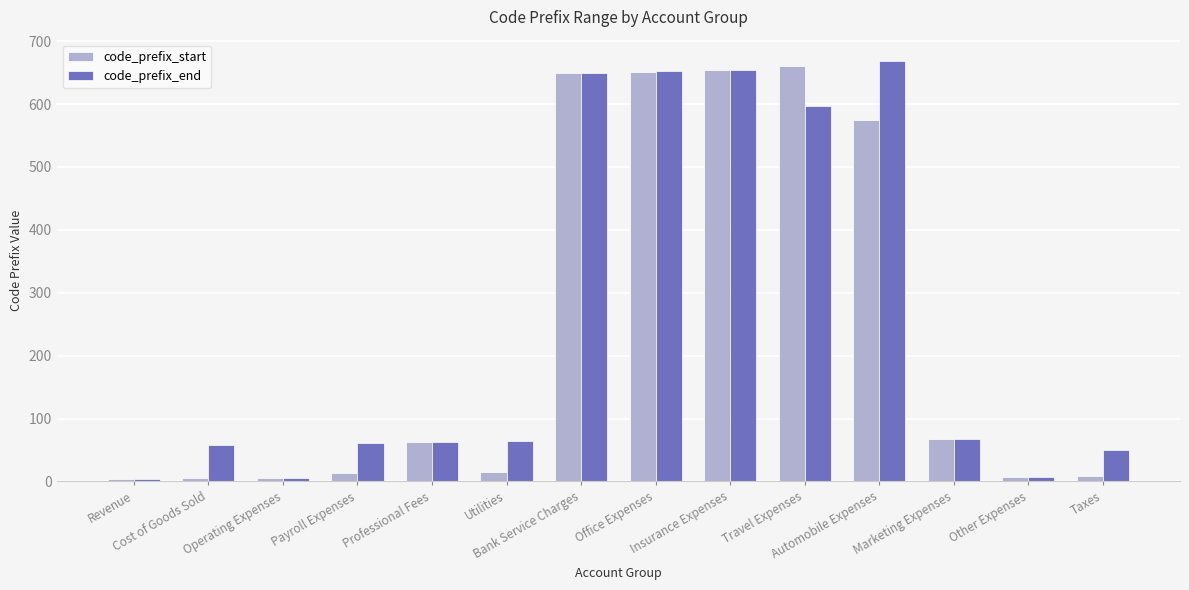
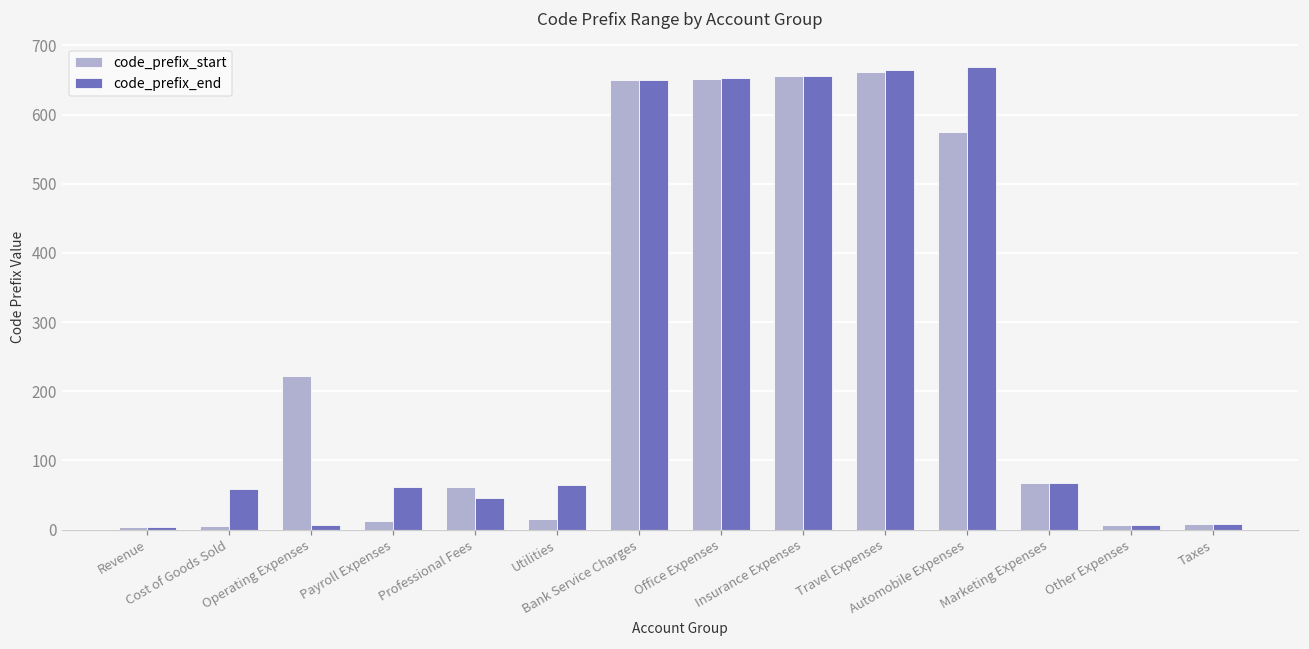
code_prefix_start, Operating Expenses: 10 -> 220
code_prefix_end, Professional Fees: 60 -> 50
code_prefix_end, Travel Expenses: 600 -> 660
code_prefix_end, Taxes: 50 -> 10
